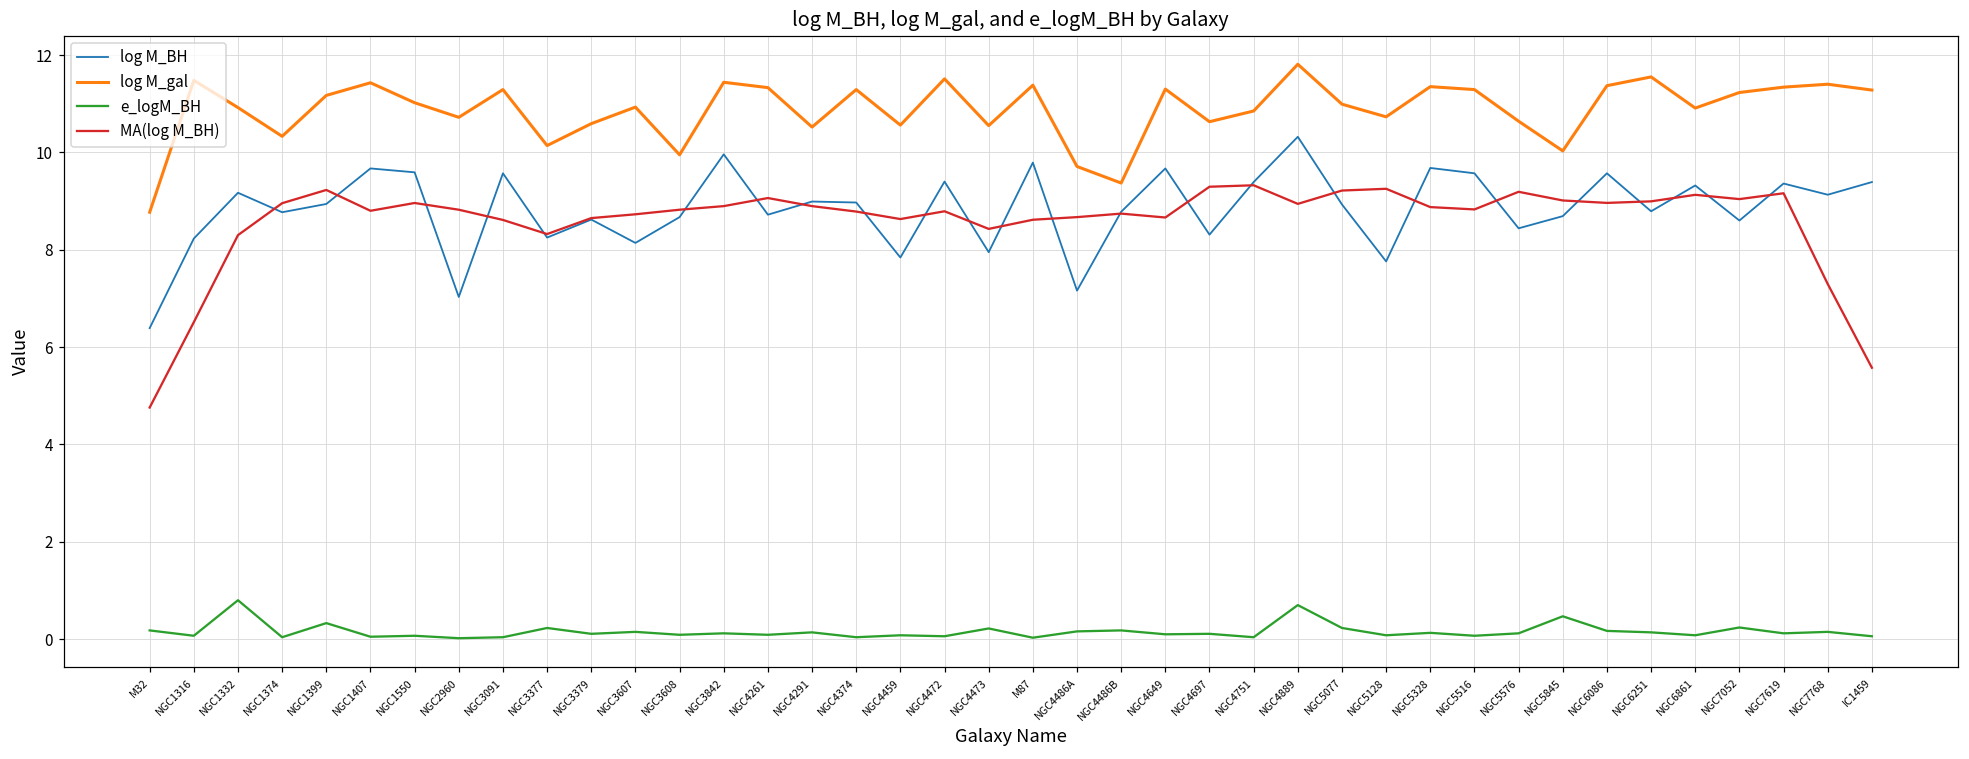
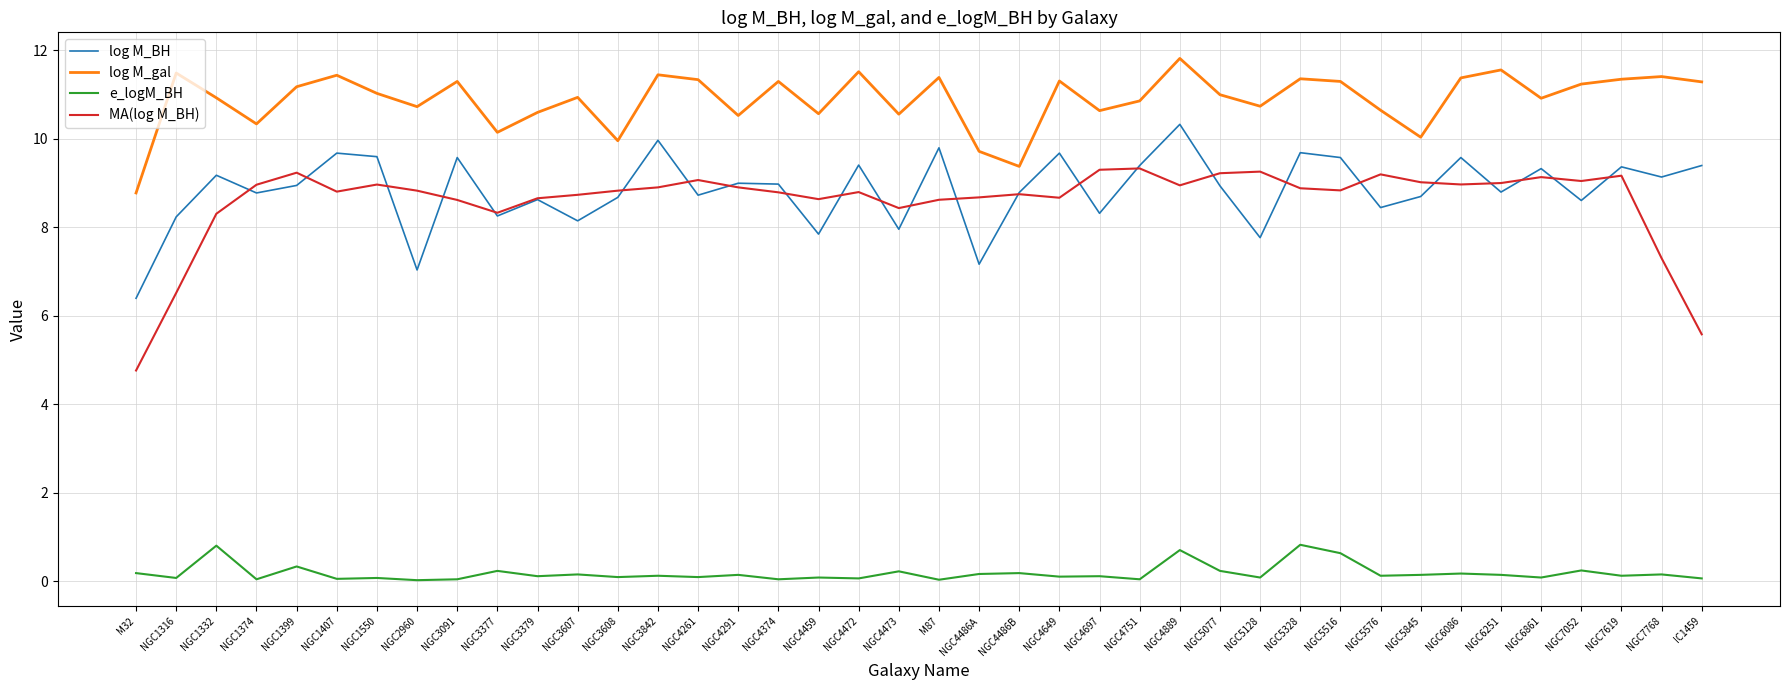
e_logM_BH, NGC5328: 0.1 -> 0.8
e_logM_BH, NGC5516: 0.1 -> 0.6
e_logM_BH, NGC5845: 0.5 -> 0.1
